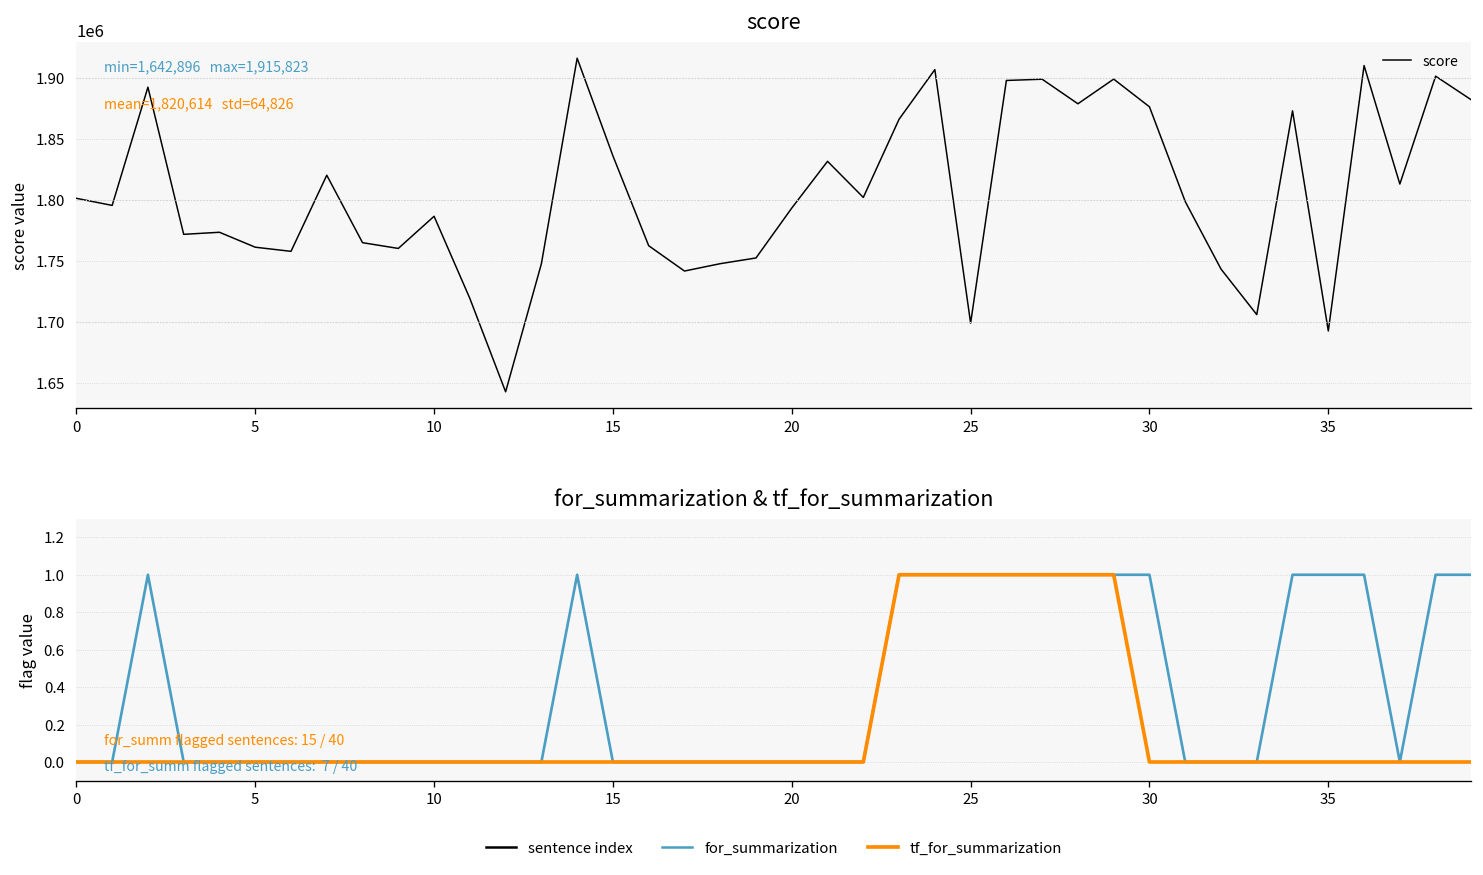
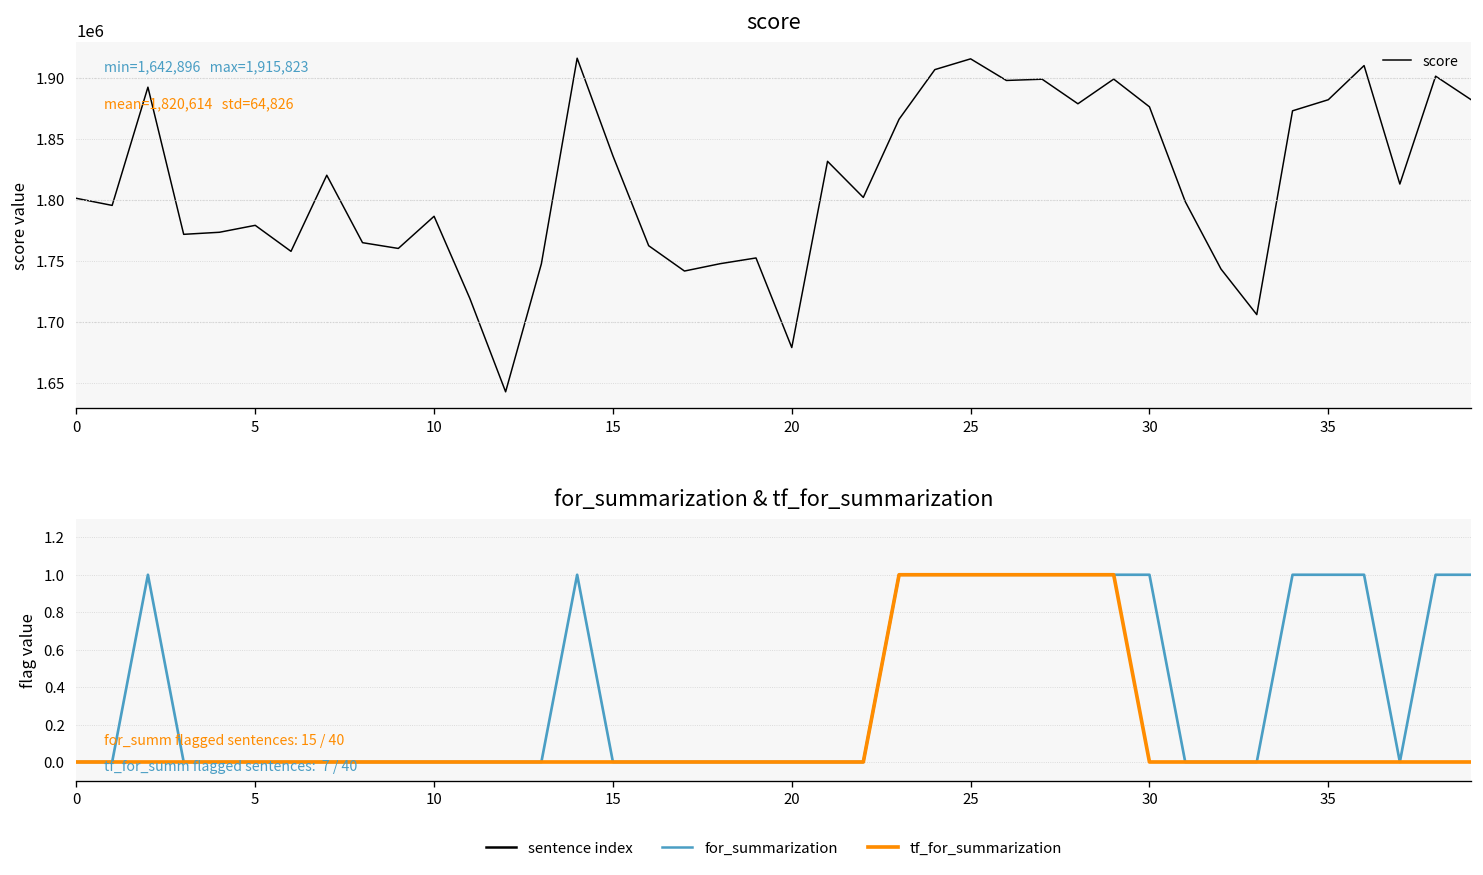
score, 5: 1761000 -> 1779000
score, 20: 1793000 -> 1679000
score, 25: 1699000 -> 1915000
score, 35: 1693000 -> 1882000
